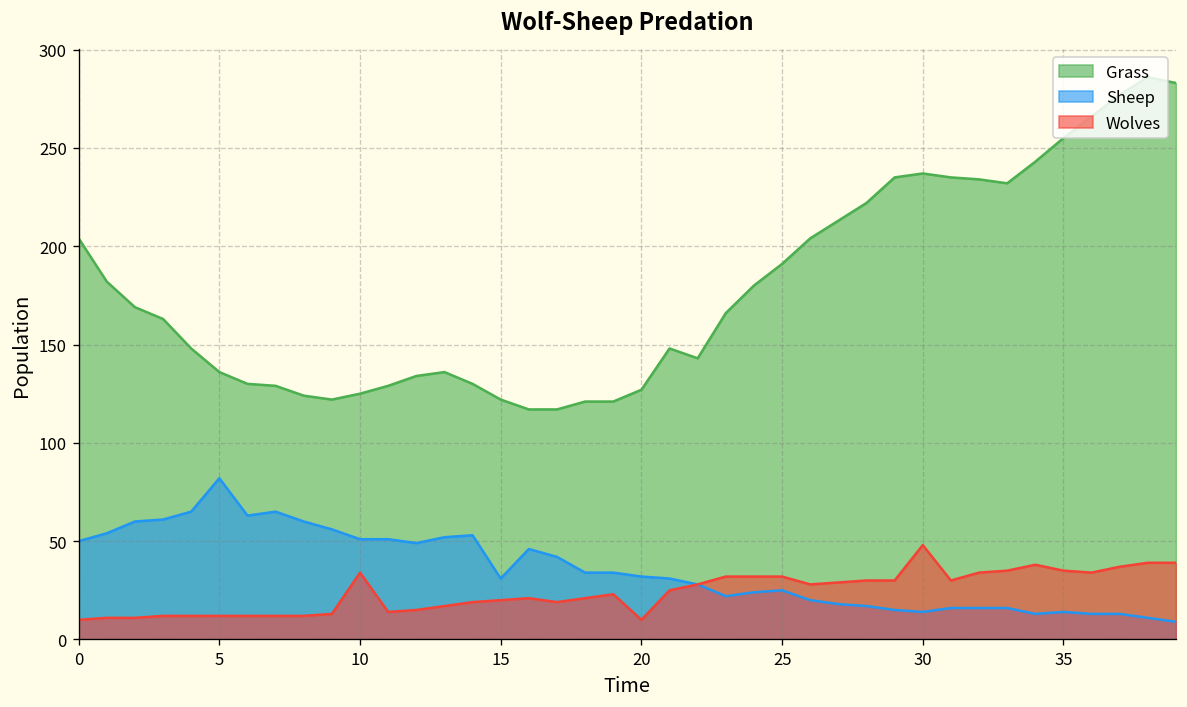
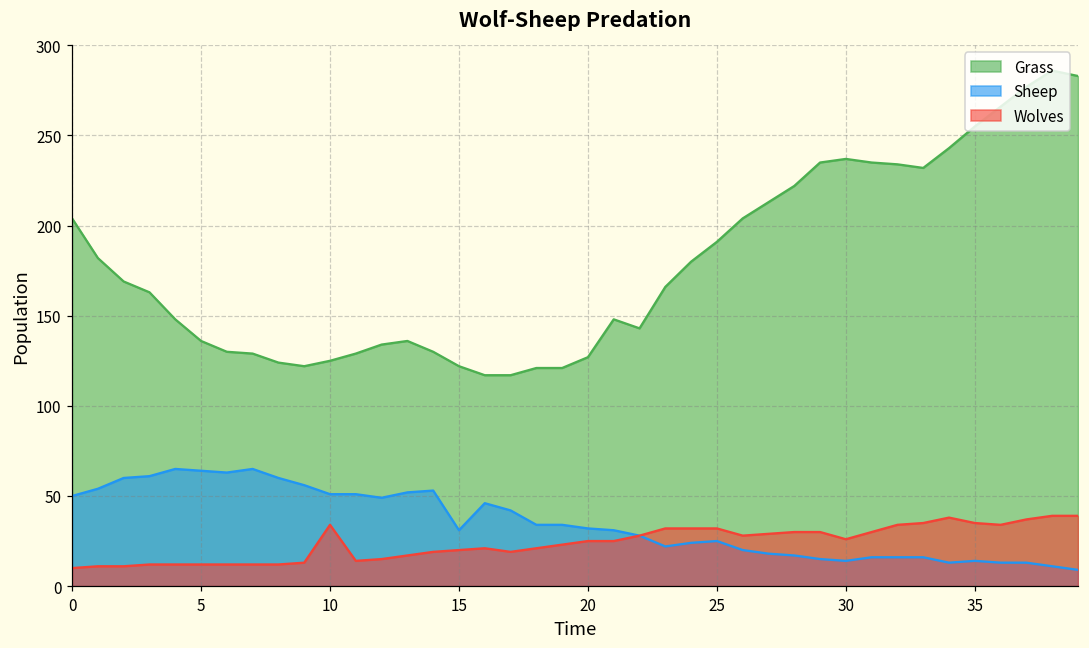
Sheep, 5: 82 -> 64
Wolves, 20: 10 -> 25
Wolves, 30: 48 -> 26
